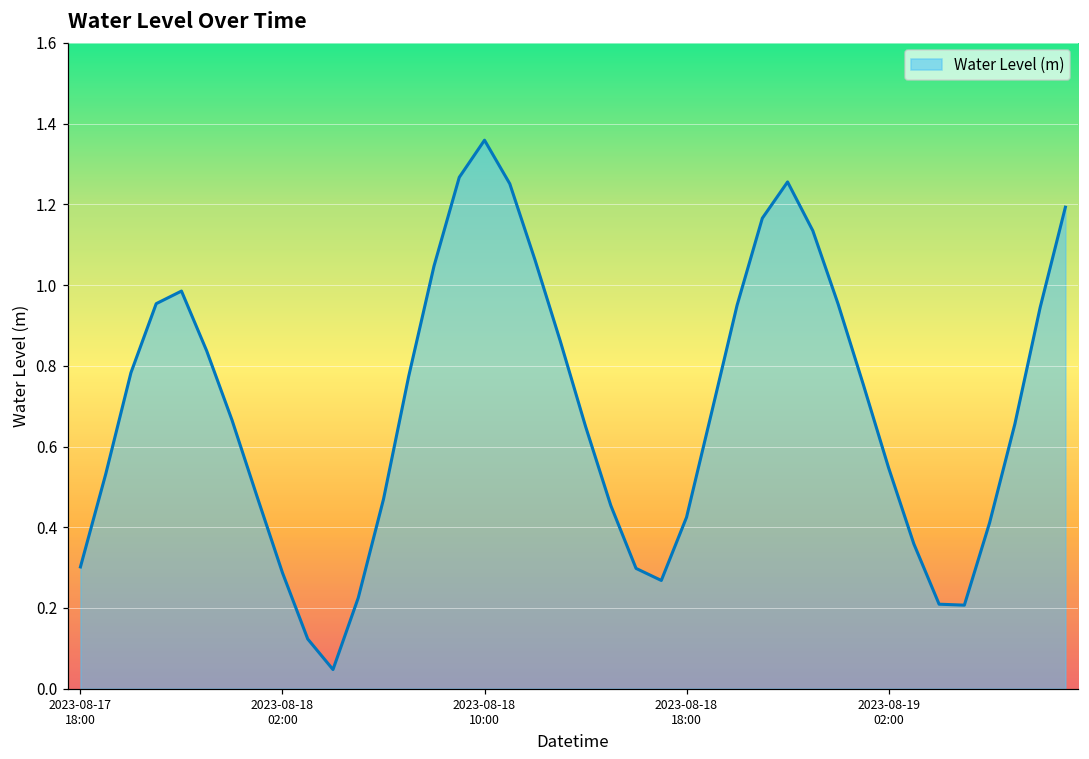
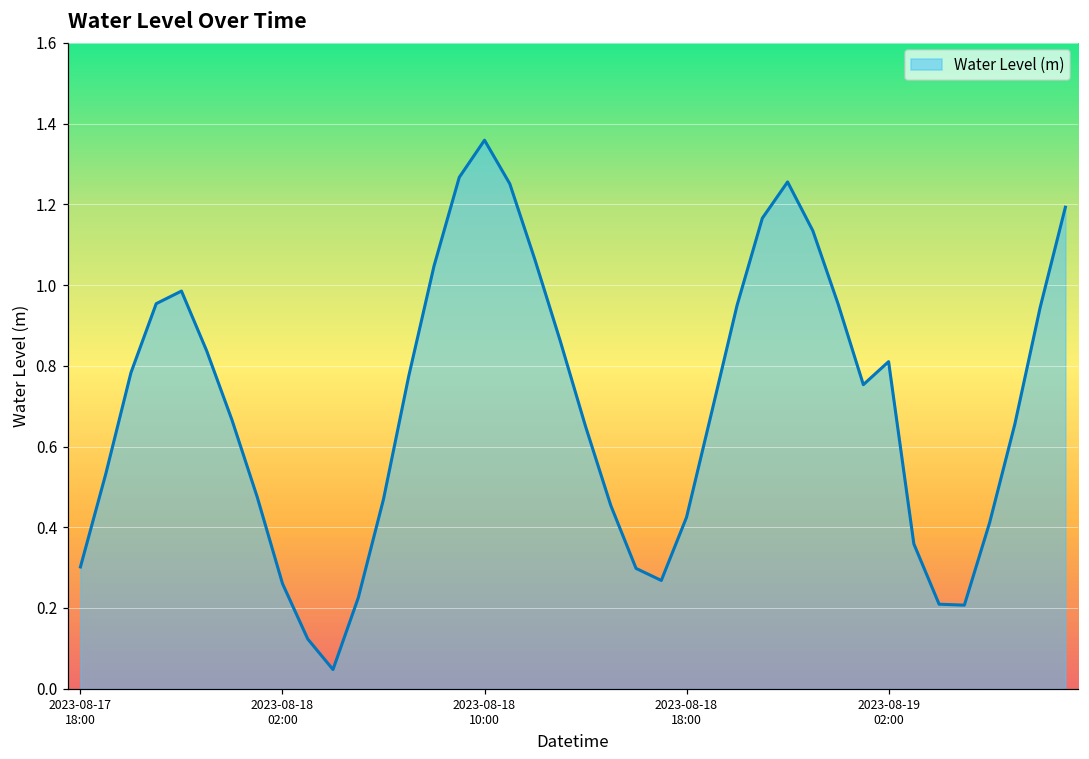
2023-08-18 02:00: 0.29 -> 0.26
2023-08-19 02:00: 0.55 -> 0.81
